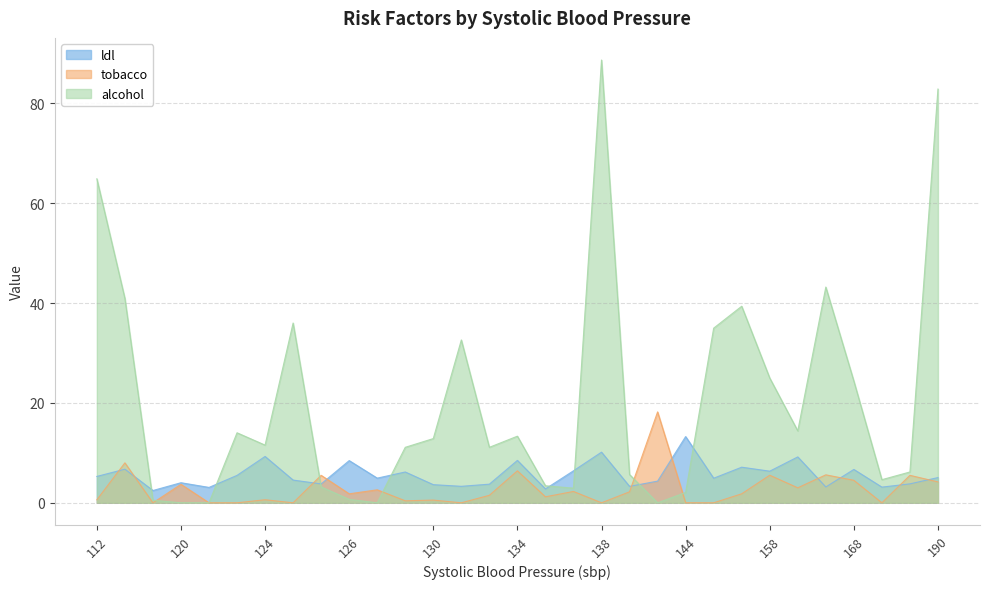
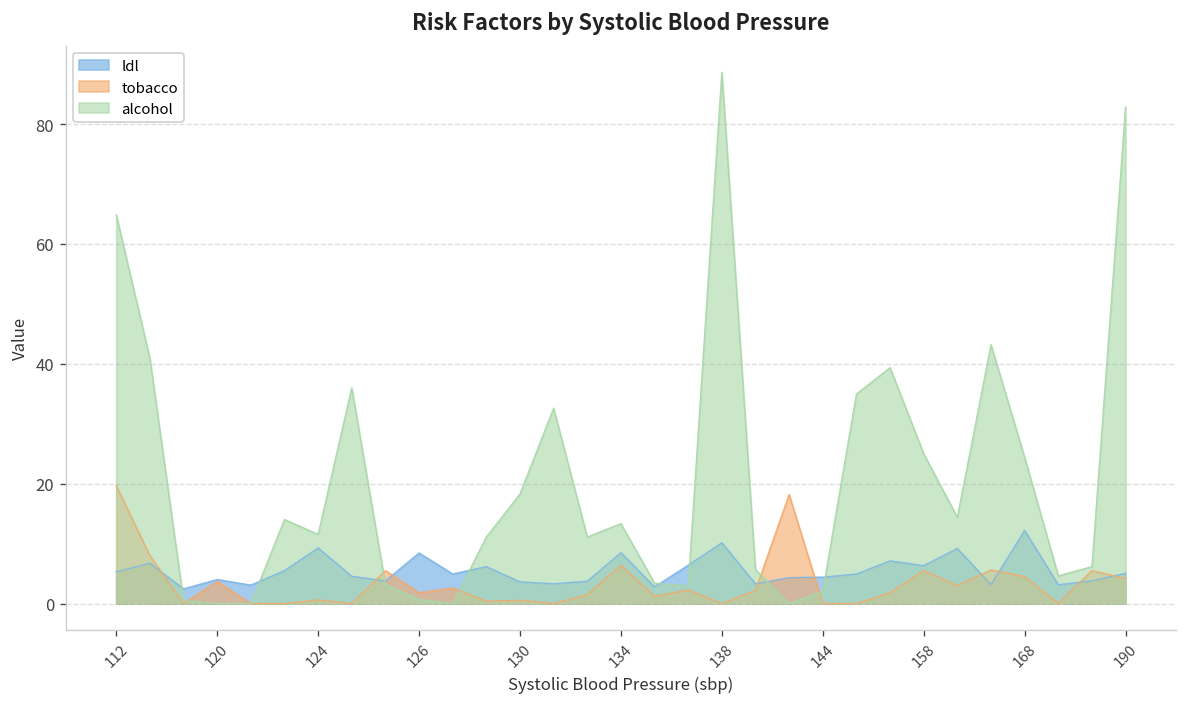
tobacco, 112: 1 -> 20
alcohol, 130: 13 -> 18
ldl, 144: 13 -> 4
ldl, 168: 7 -> 12
